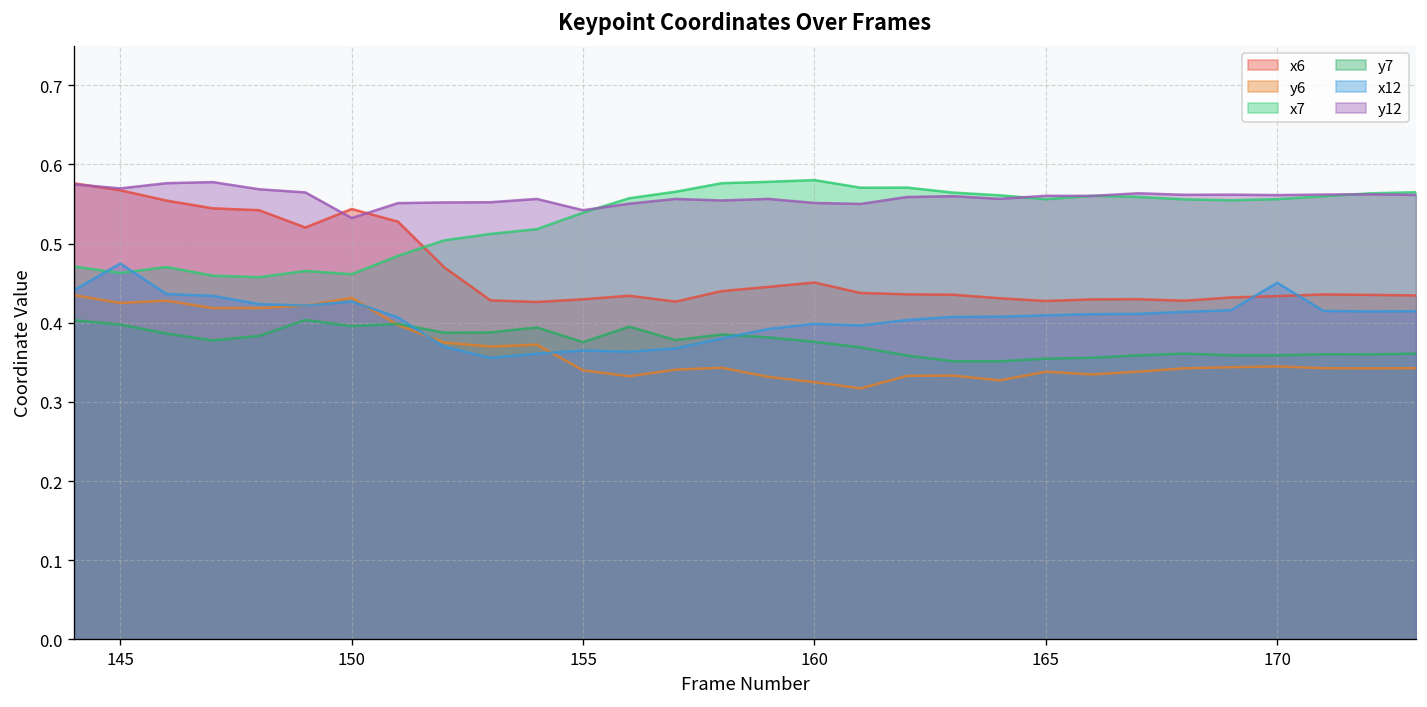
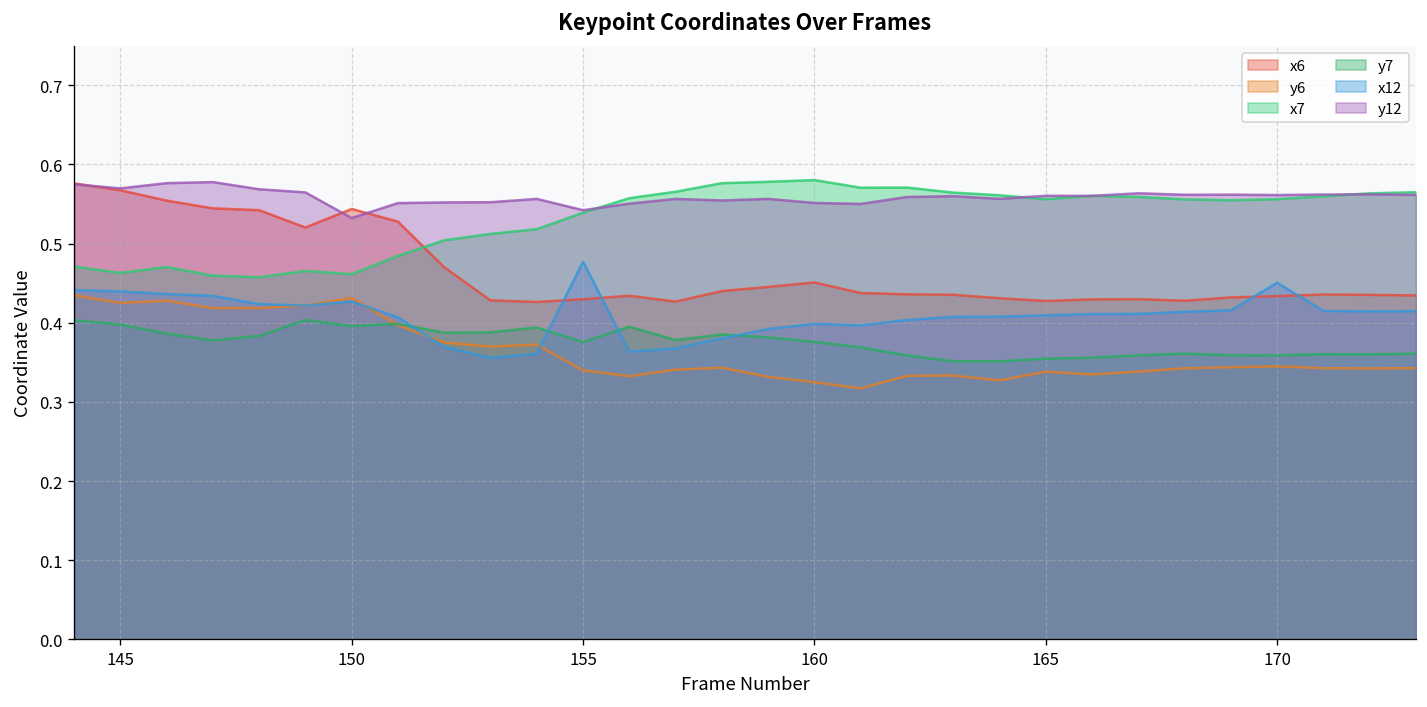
x12, 145: 0.47 -> 0.44
x12, 155: 0.37 -> 0.48
